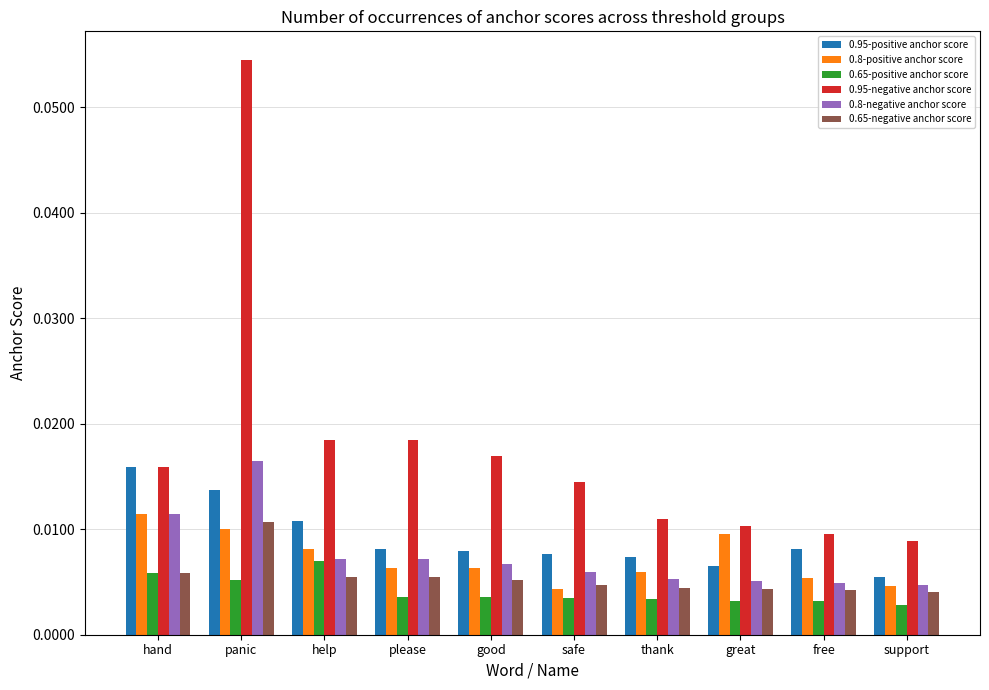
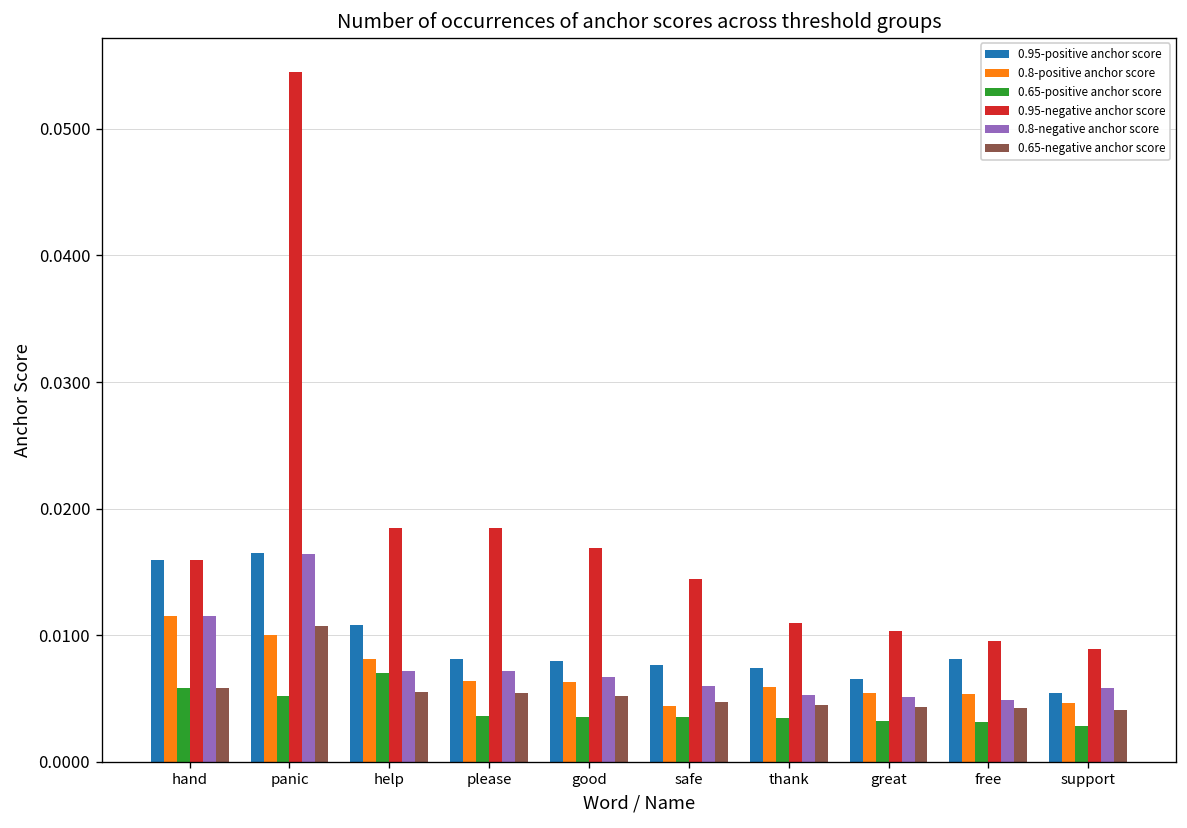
0.95-positive anchor score, panic: 0.0137 -> 0.0165
0.8-positive anchor score, great: 0.0096 -> 0.0054
0.8-negative anchor score, support: 0.0047 -> 0.0058
